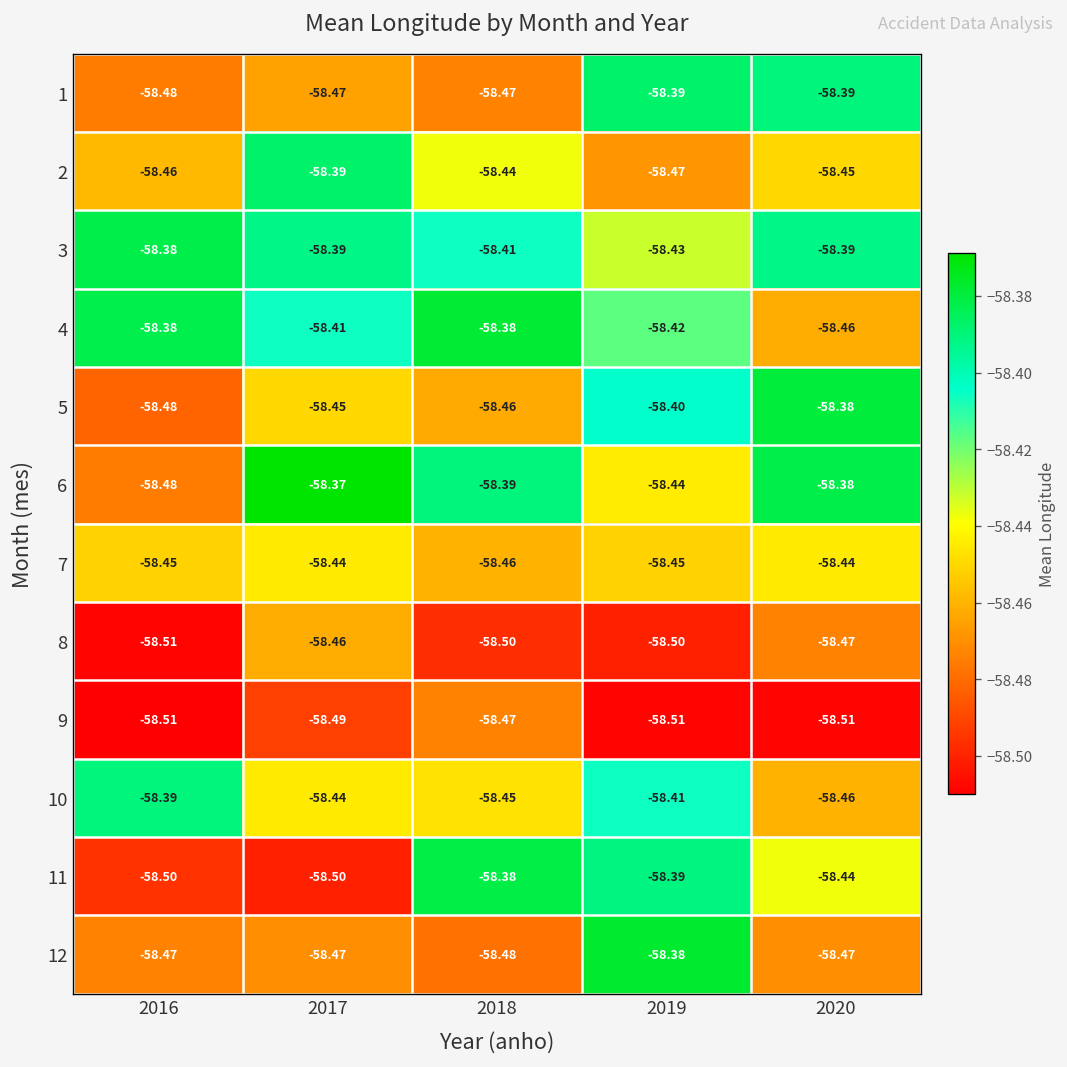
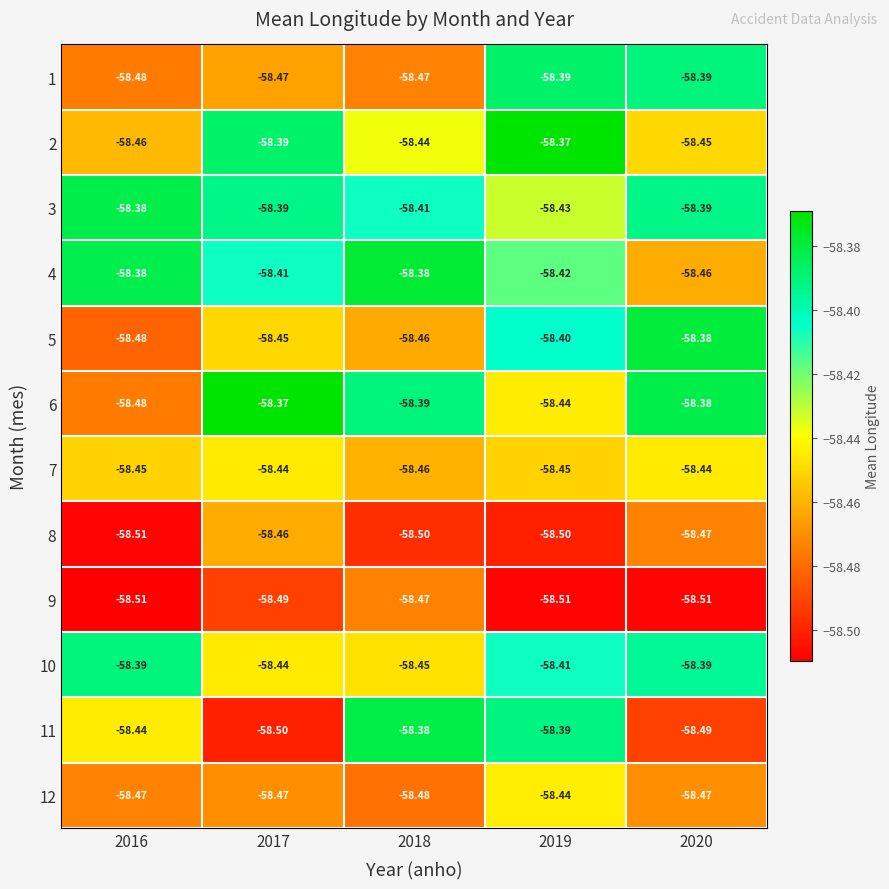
2, 2019: -58.47 -> -58.37
10, 2020: -58.46 -> -58.39
11, 2016: -58.50 -> -58.44
11, 2020: -58.44 -> -58.49
12, 2019: -58.38 -> -58.44
